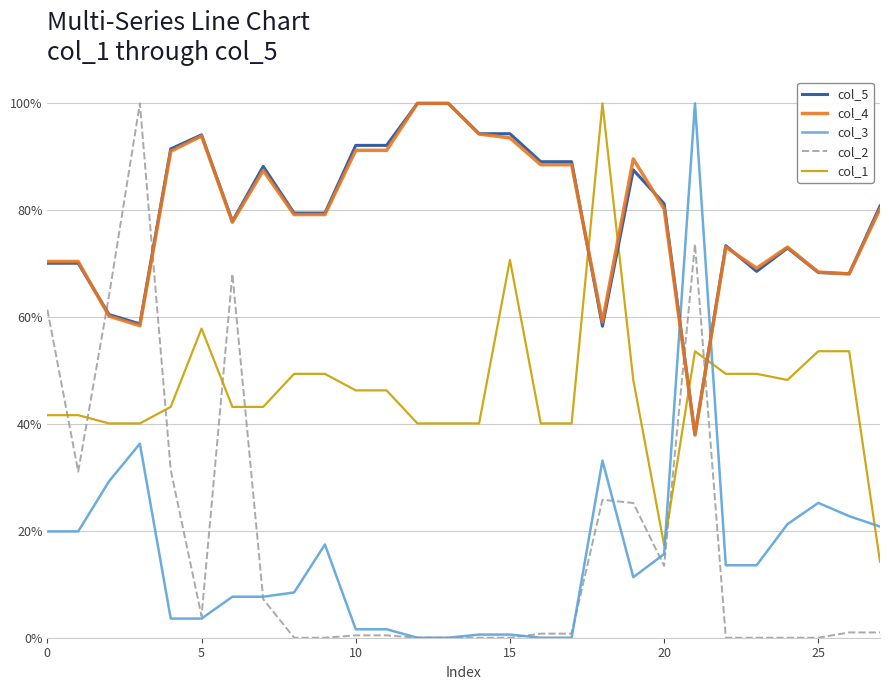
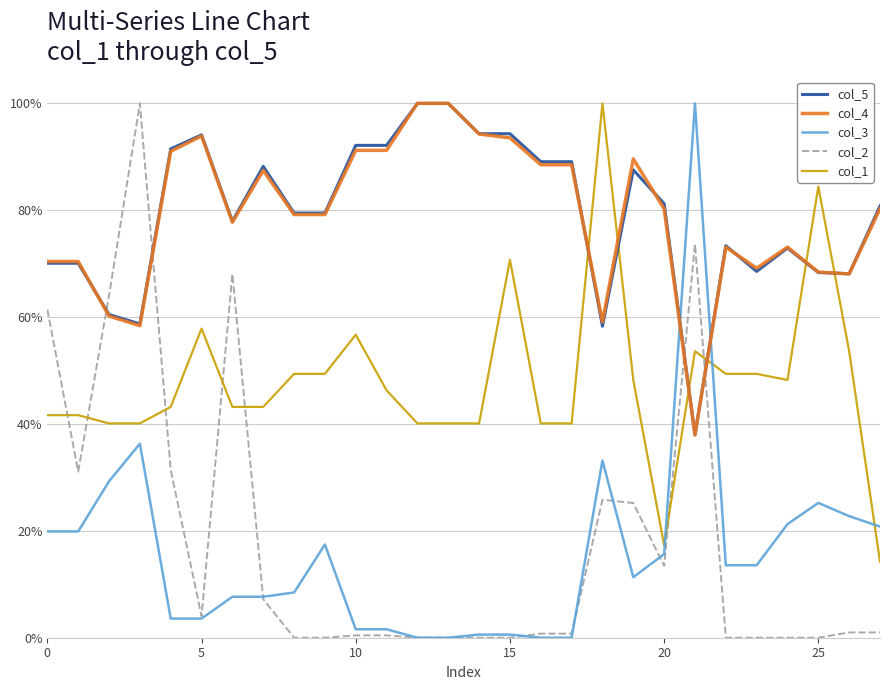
col_1, 10: 46% -> 57%
col_1, 25: 54% -> 84%
